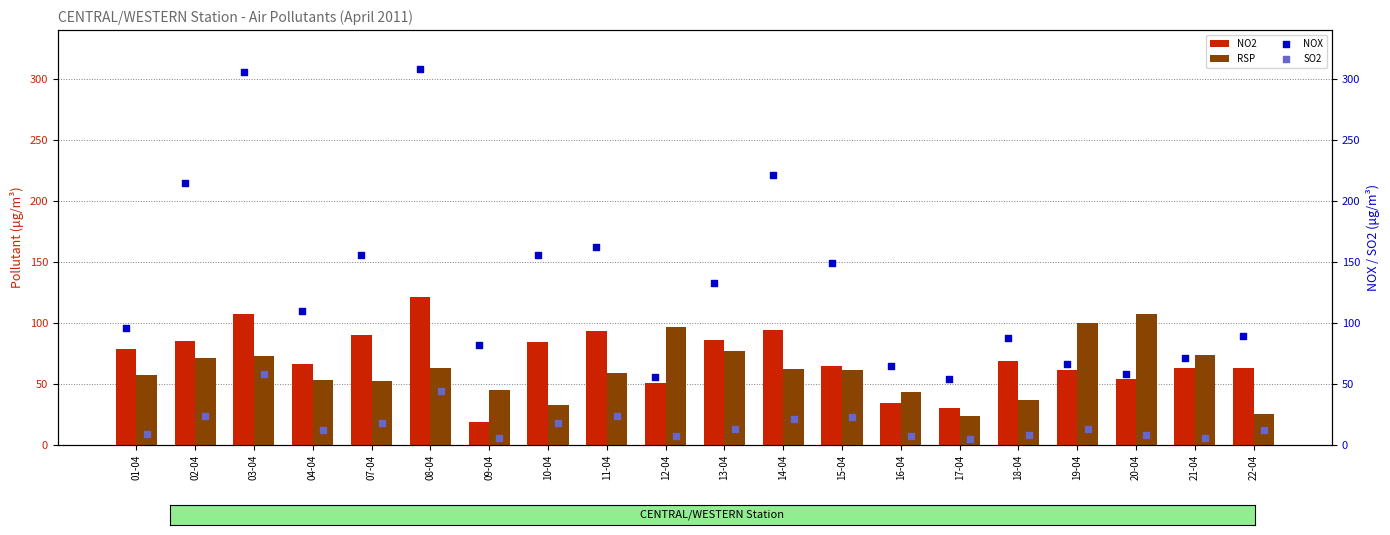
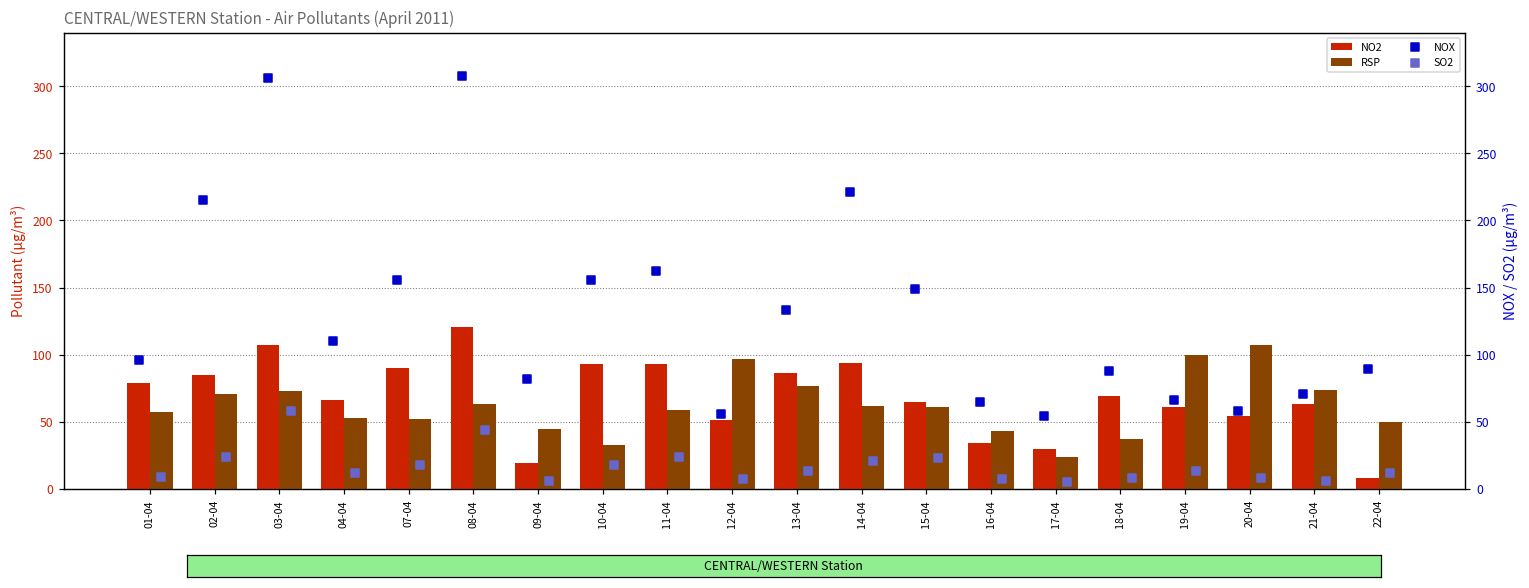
NO2, 10-04: 84 -> 93
NO2, 22-04: 63 -> 8
RSP, 22-04: 25 -> 50
